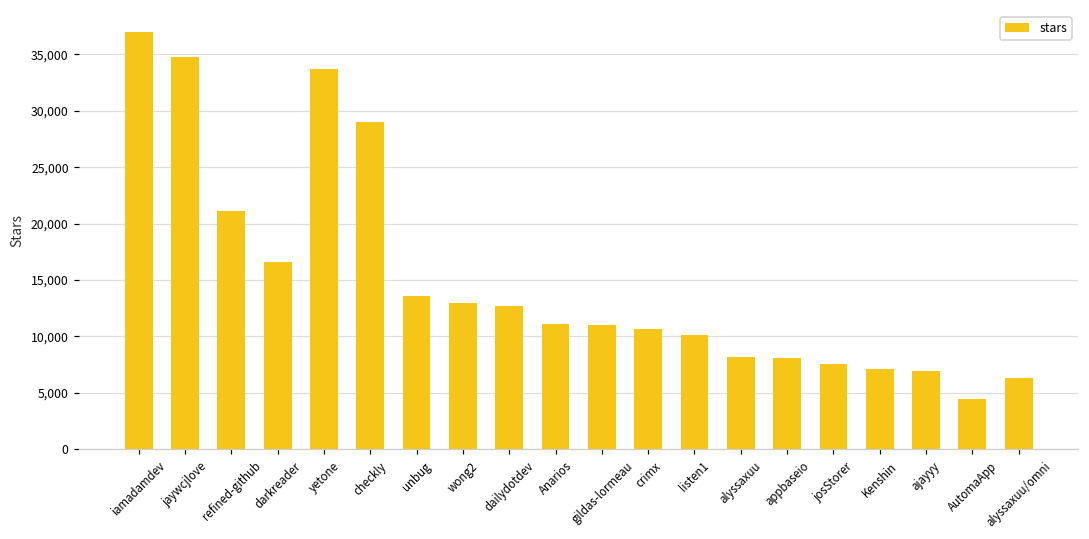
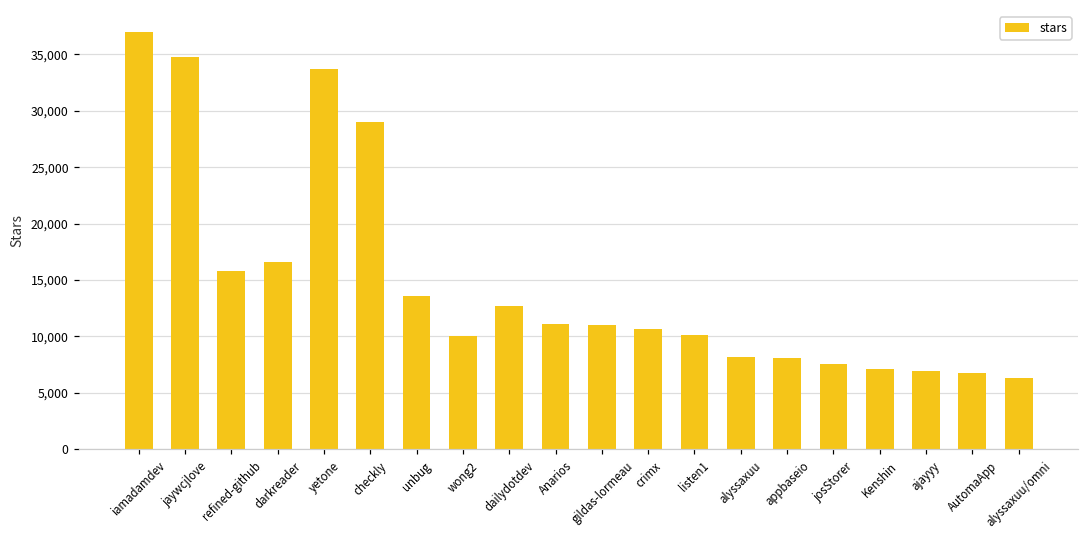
refined-github: 21,100 -> 15,800
wong2: 13,000 -> 10,100
AutomaApp: 4,500 -> 6,800
